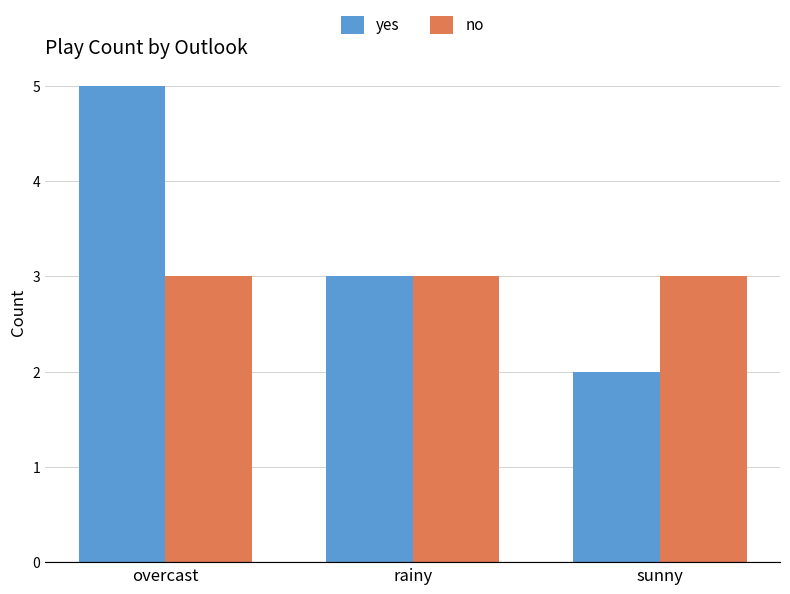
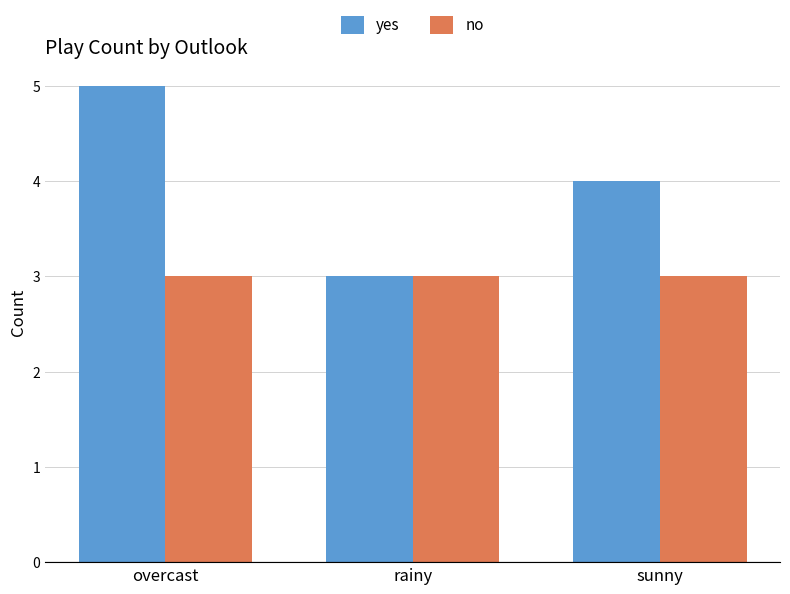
yes, sunny: 2 -> 4
